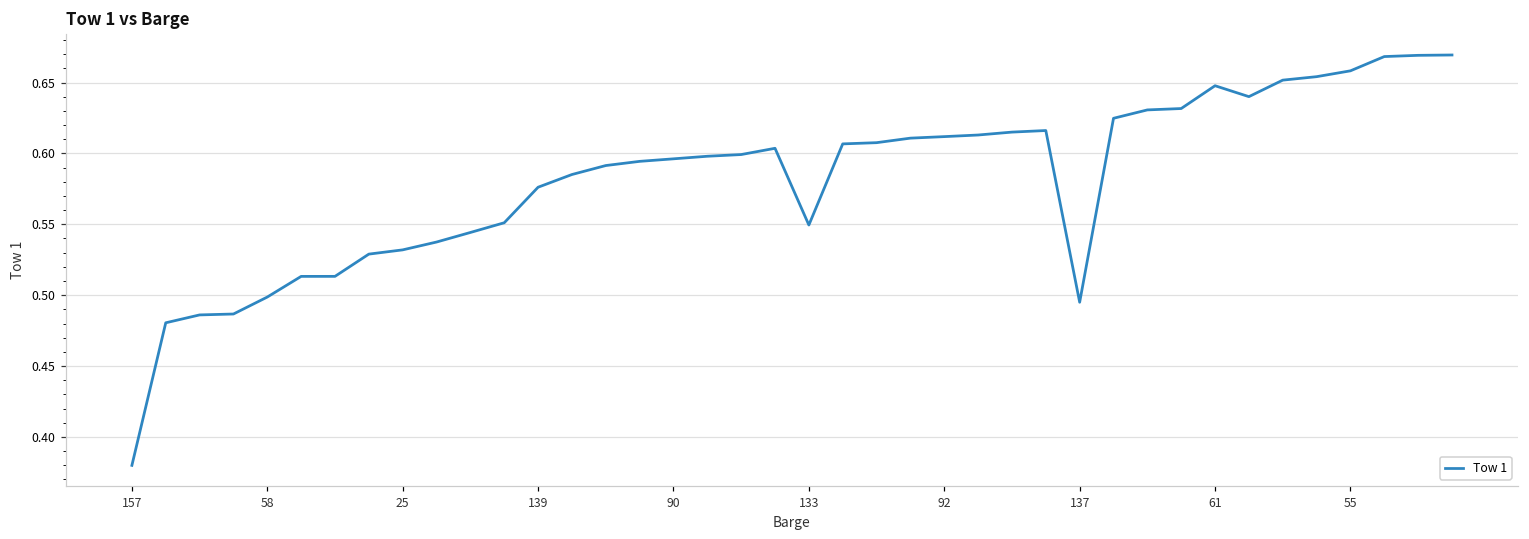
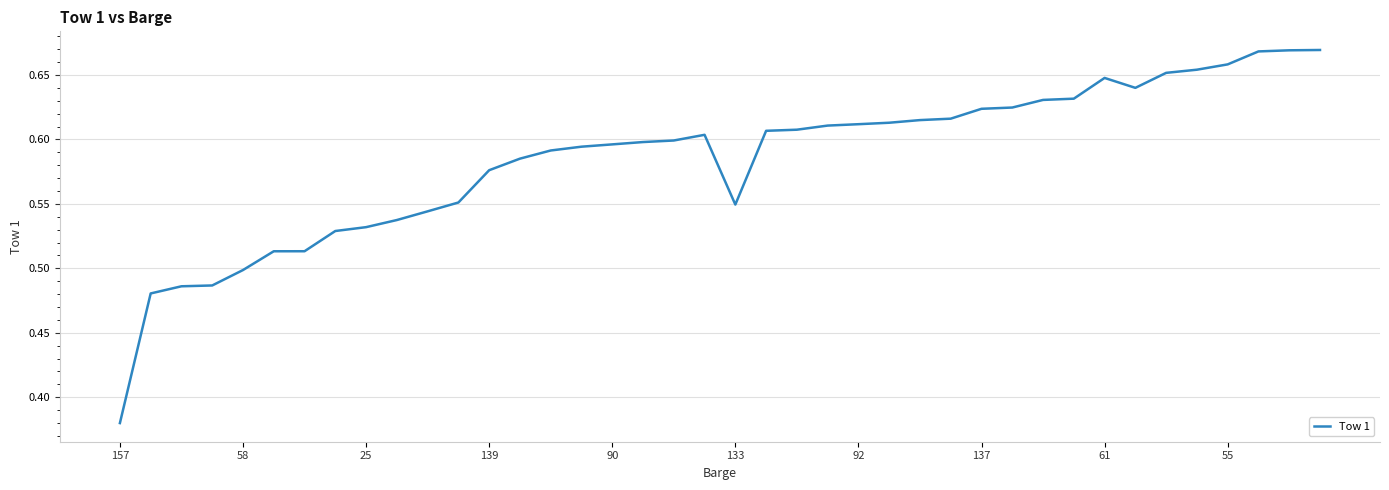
137: 0.495 -> 0.624
